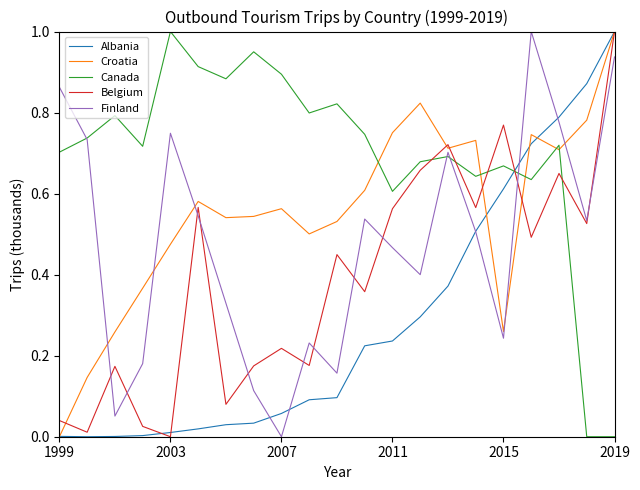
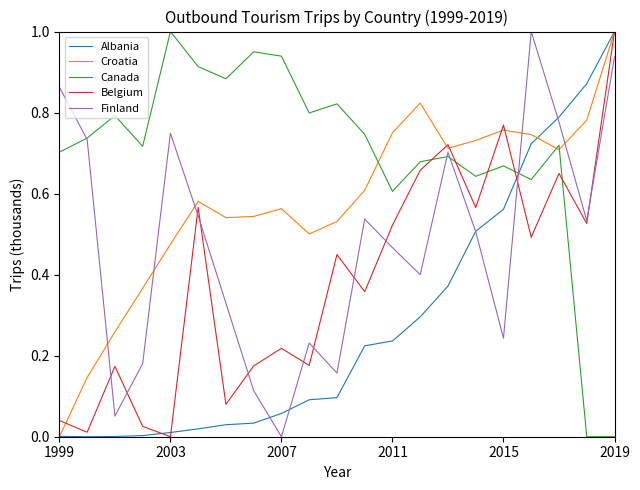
Canada, 2007: 0.89 -> 0.94
Belgium, 2011: 0.56 -> 0.52
Albania, 2015: 0.61 -> 0.56
Croatia, 2015: 0.26 -> 0.76
